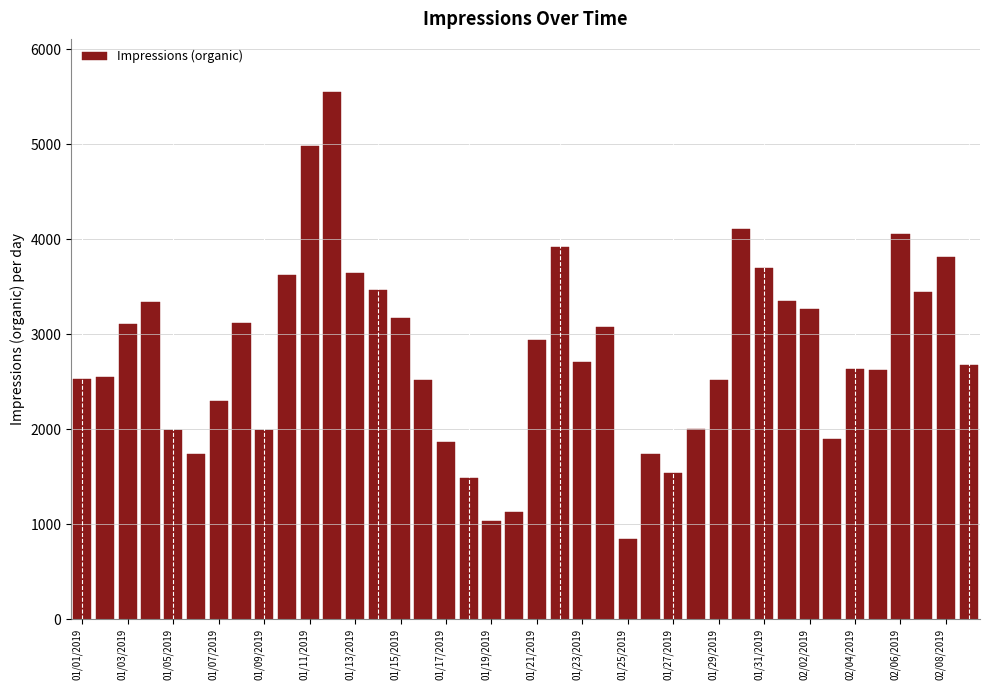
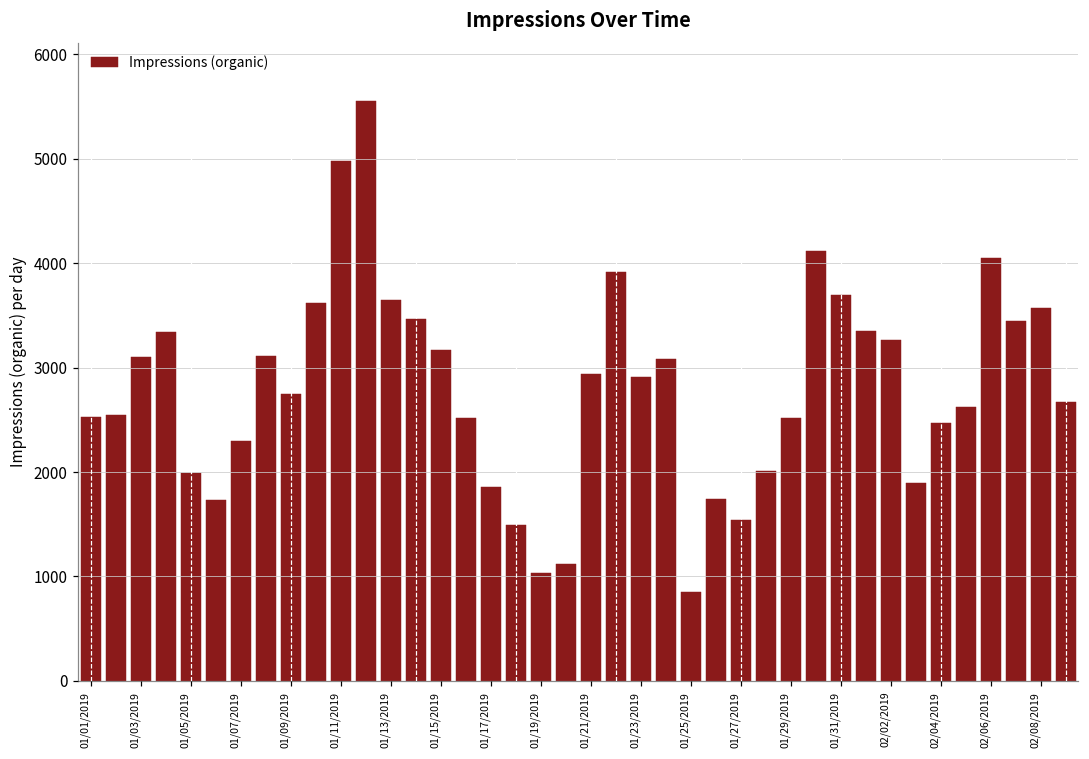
01/09/2019: 2000 -> 2700
01/23/2019: 2700 -> 2900
02/04/2019: 2600 -> 2500
02/08/2019: 3800 -> 3600
